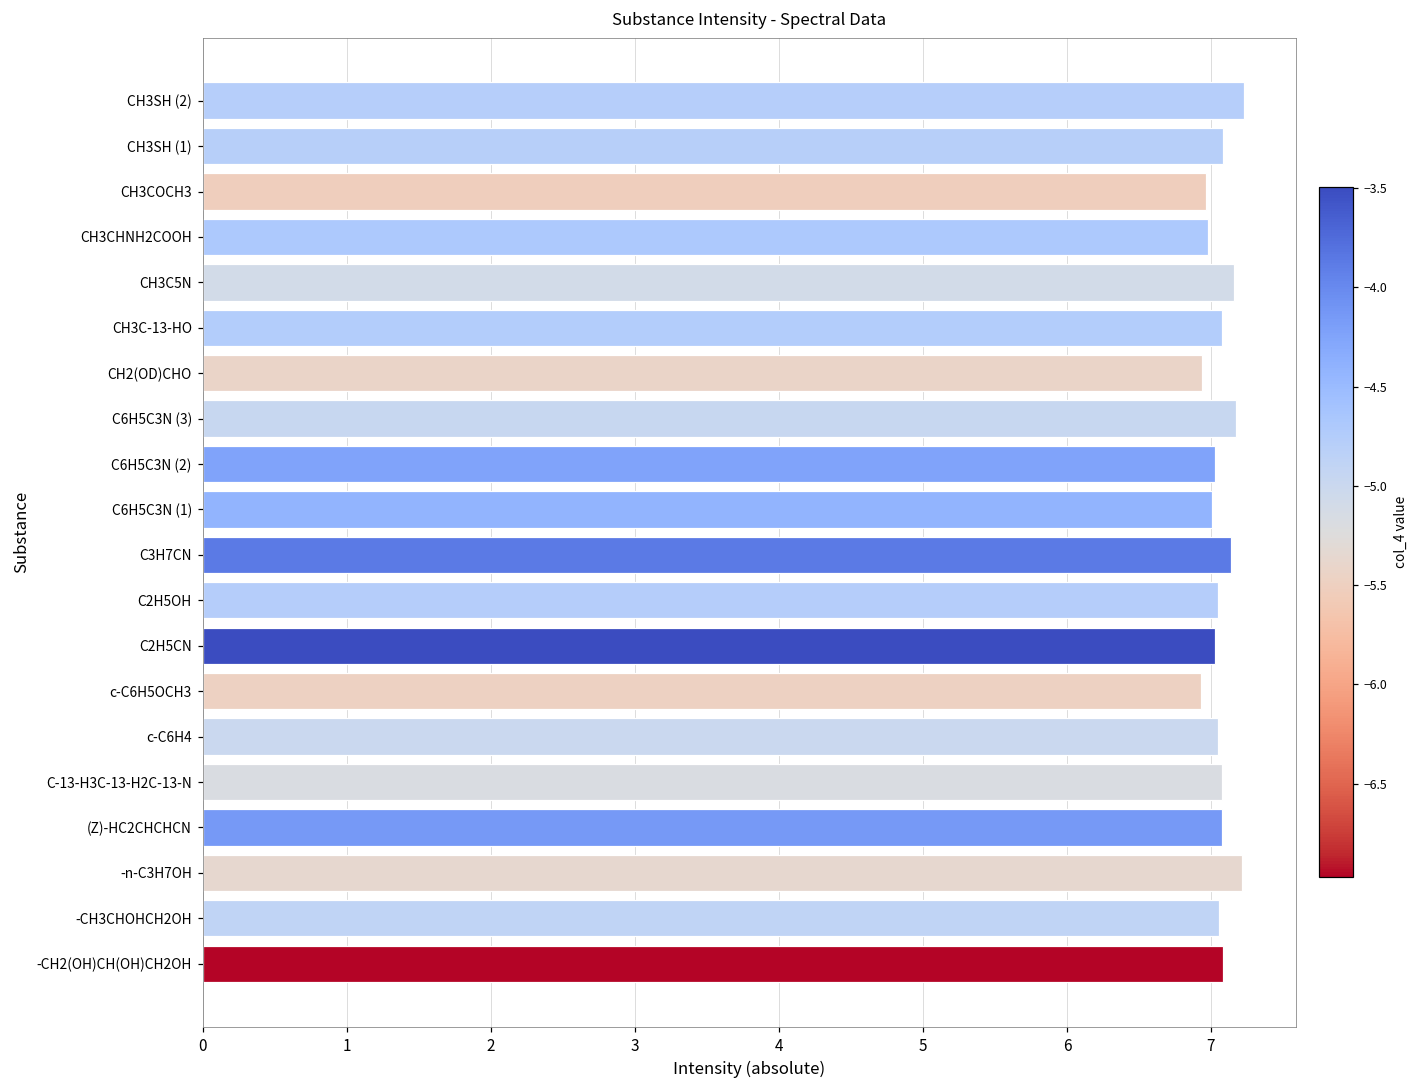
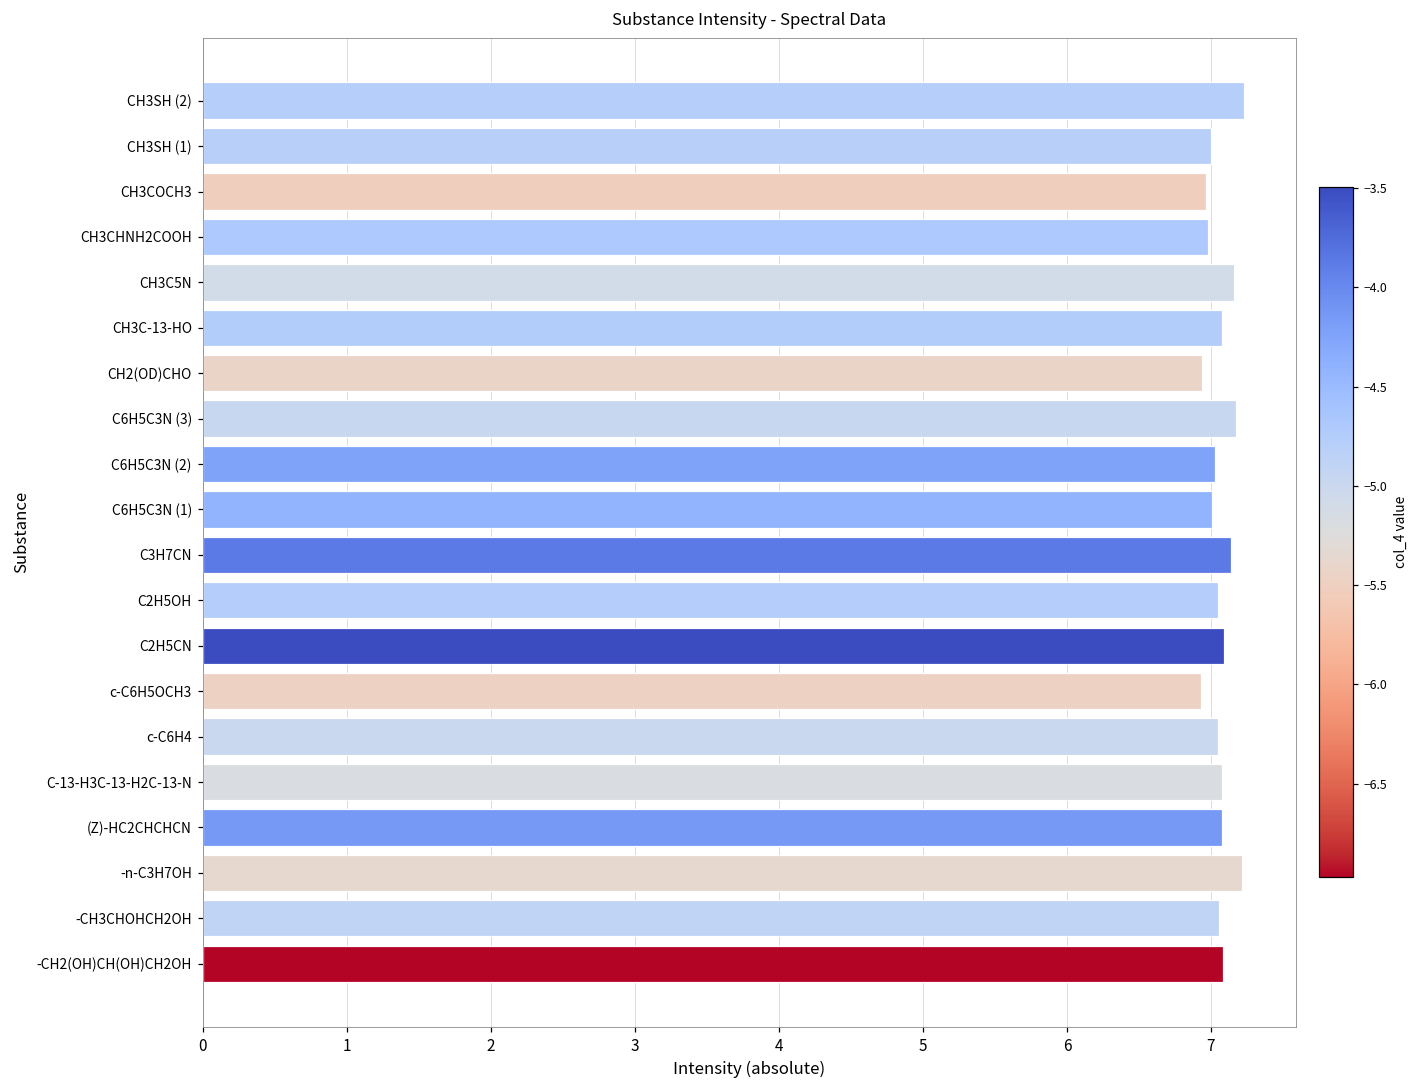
CH3SH (1): 7.08 -> 7.00
C2H5CN: 7.03 -> 7.09
